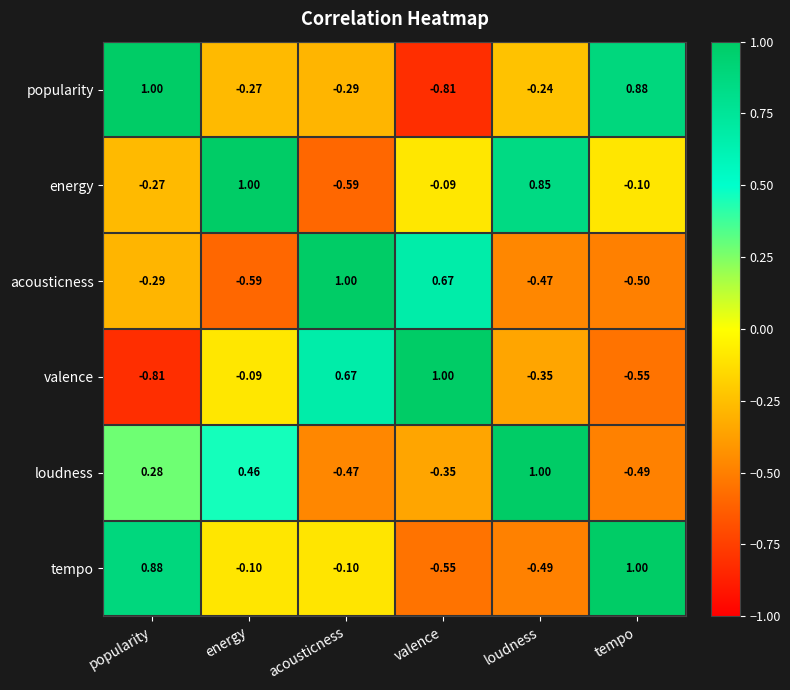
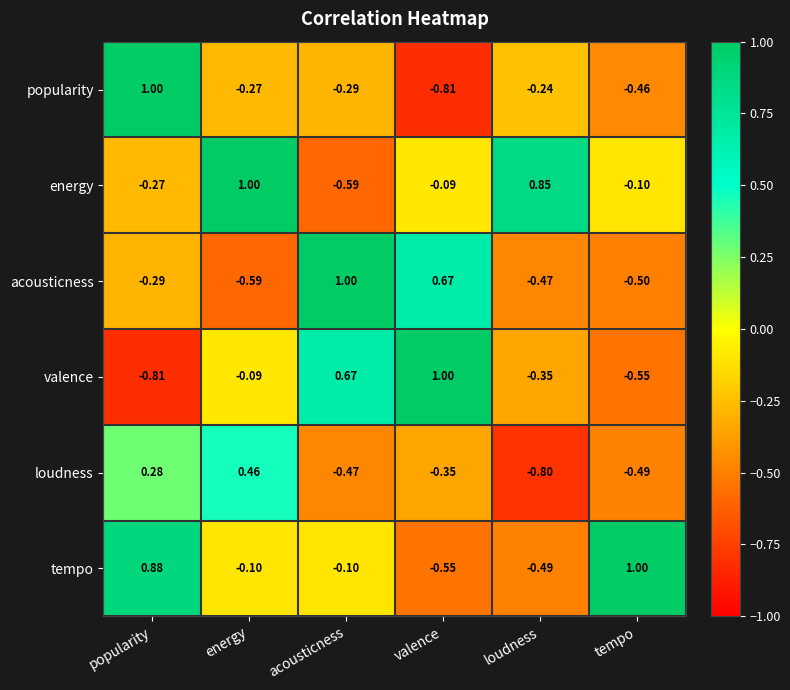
popularity, tempo: 0.88 -> -0.46
loudness, loudness: 1.00 -> -0.80
